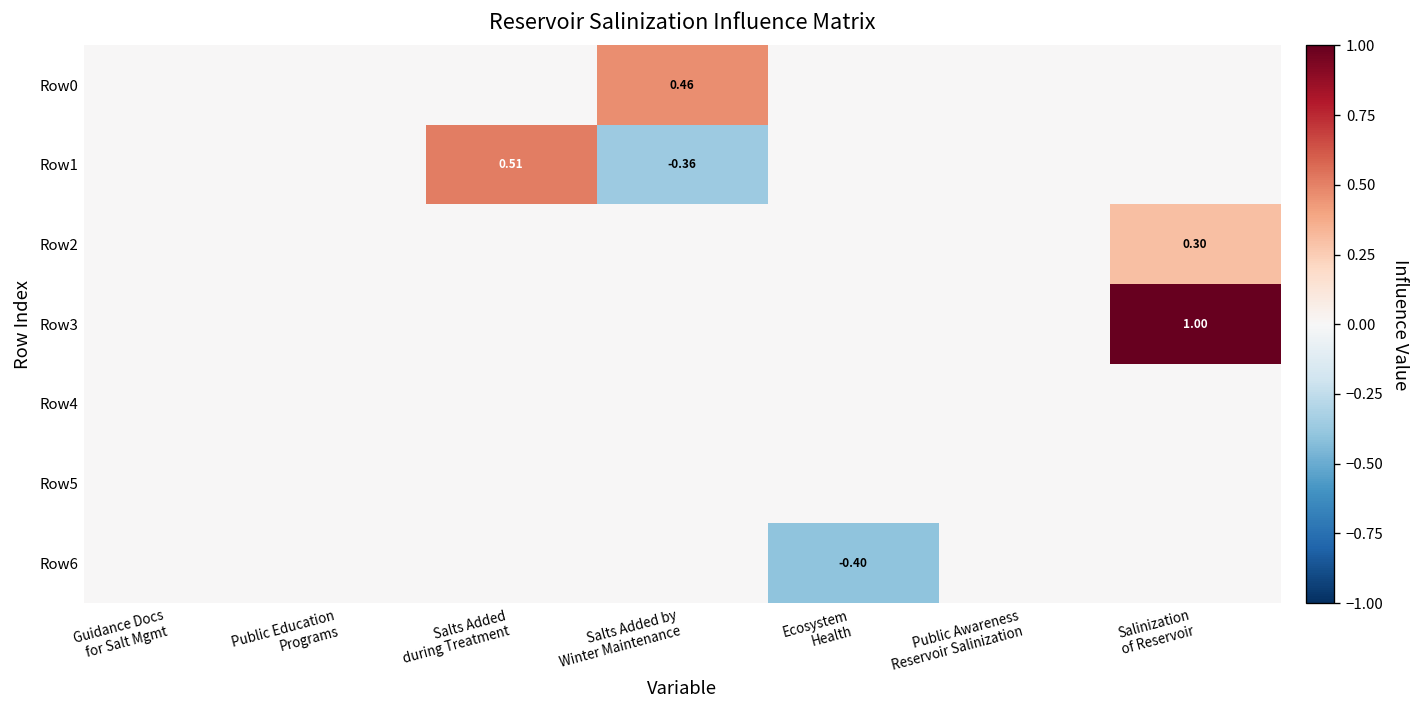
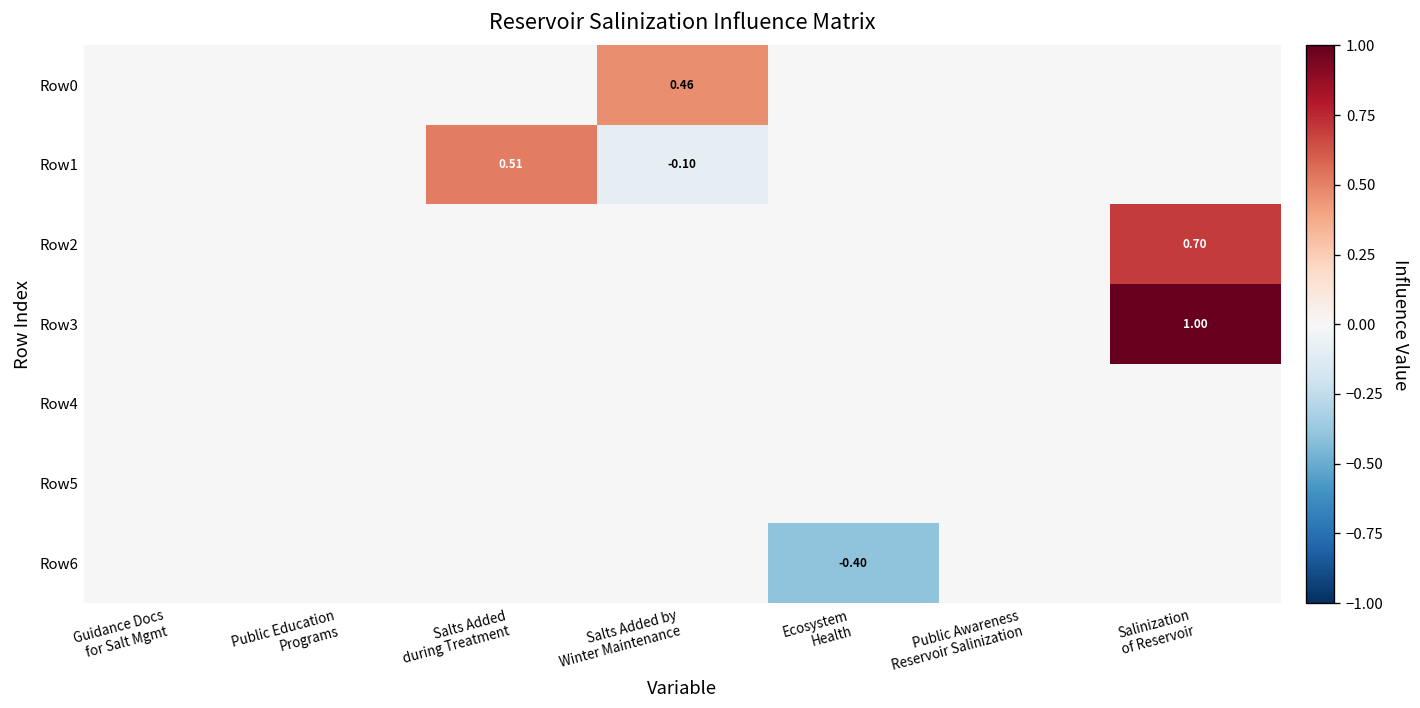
Row1, Salts Added by Winter Maintenance: -0.36 -> -0.10
Row2, Salinization of Reservoir: 0.30 -> 0.70
